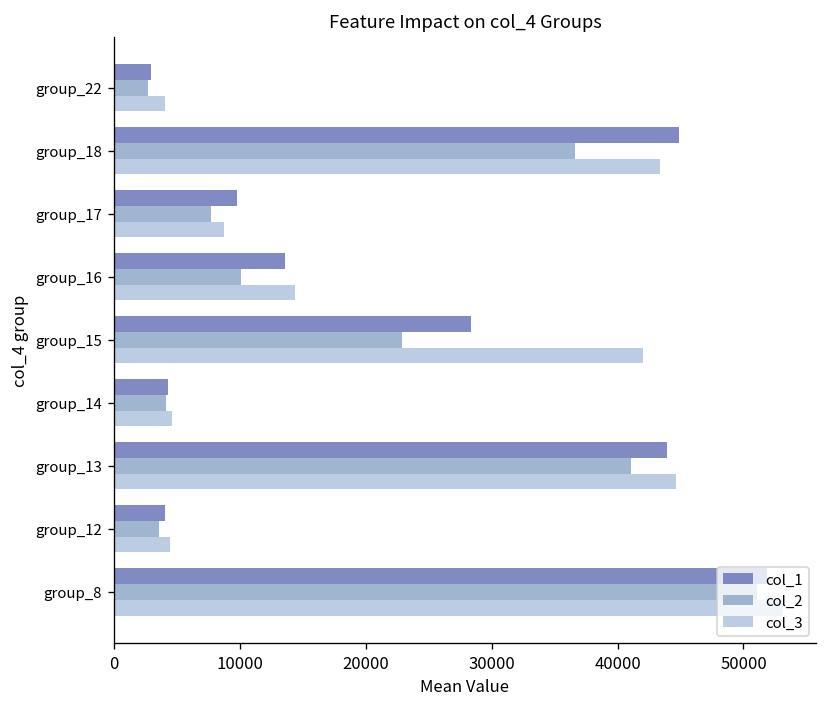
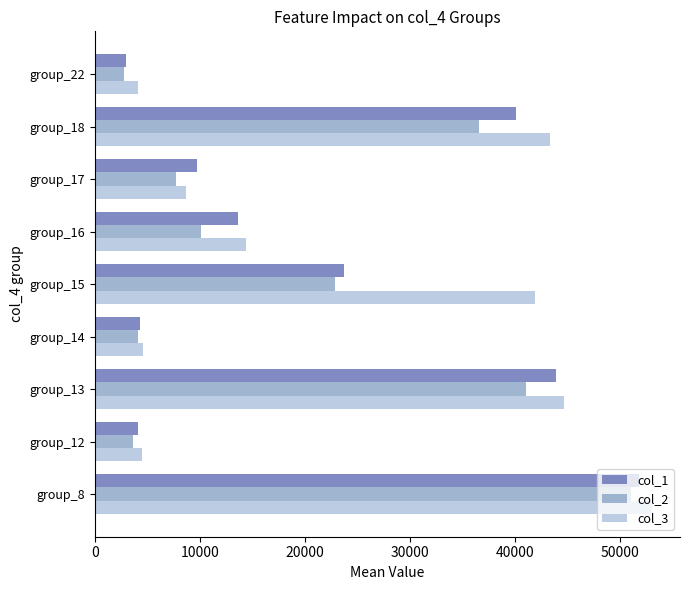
col_1, group_18: 44900 -> 40200
col_1, group_15: 28400 -> 23800
